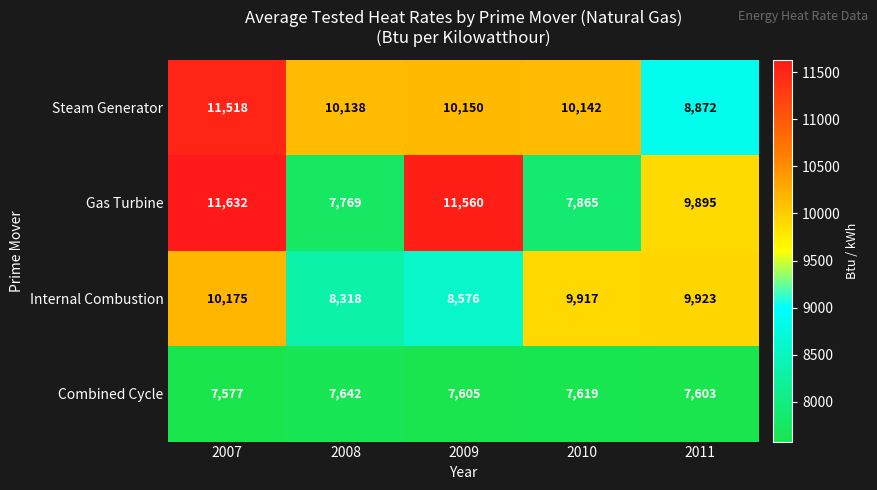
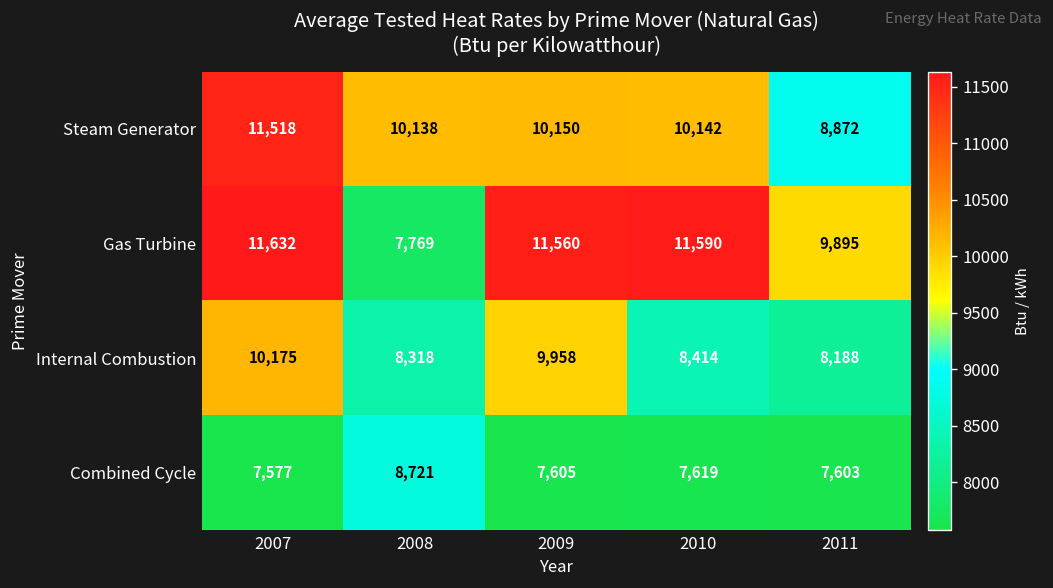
Gas Turbine, 2010: 7,865 -> 11,590
Internal Combustion, 2009: 8,576 -> 9,958
Internal Combustion, 2010: 9,917 -> 8,414
Internal Combustion, 2011: 9,923 -> 8,188
Combined Cycle, 2008: 7,642 -> 8,721
